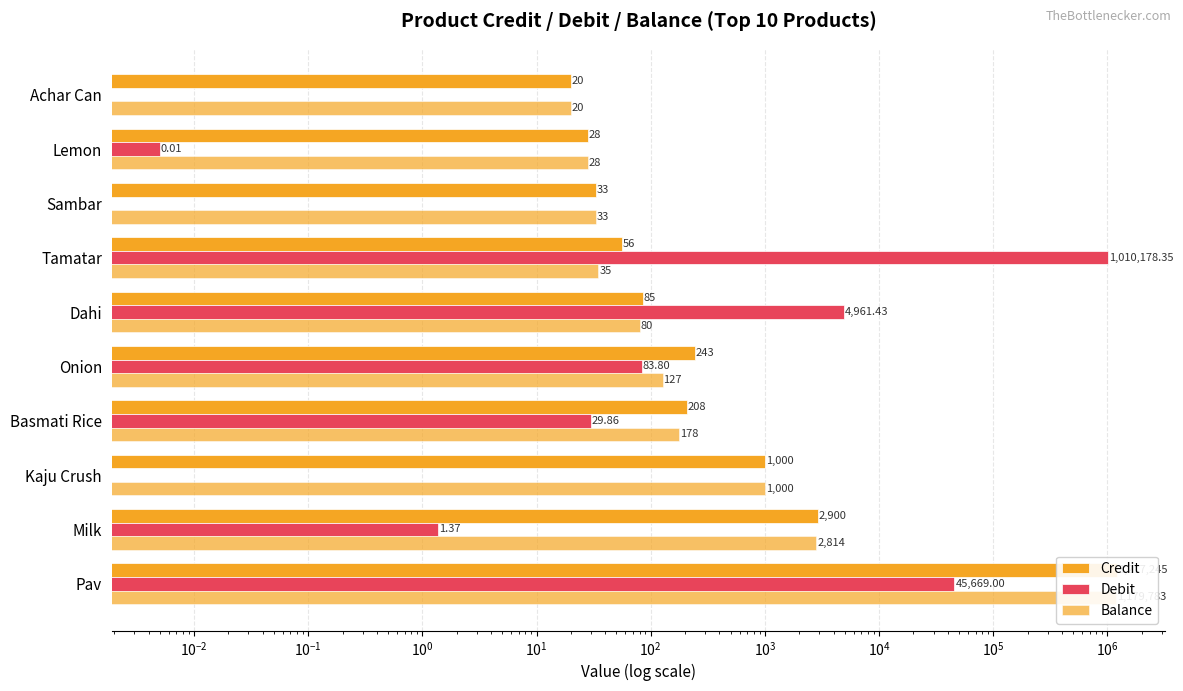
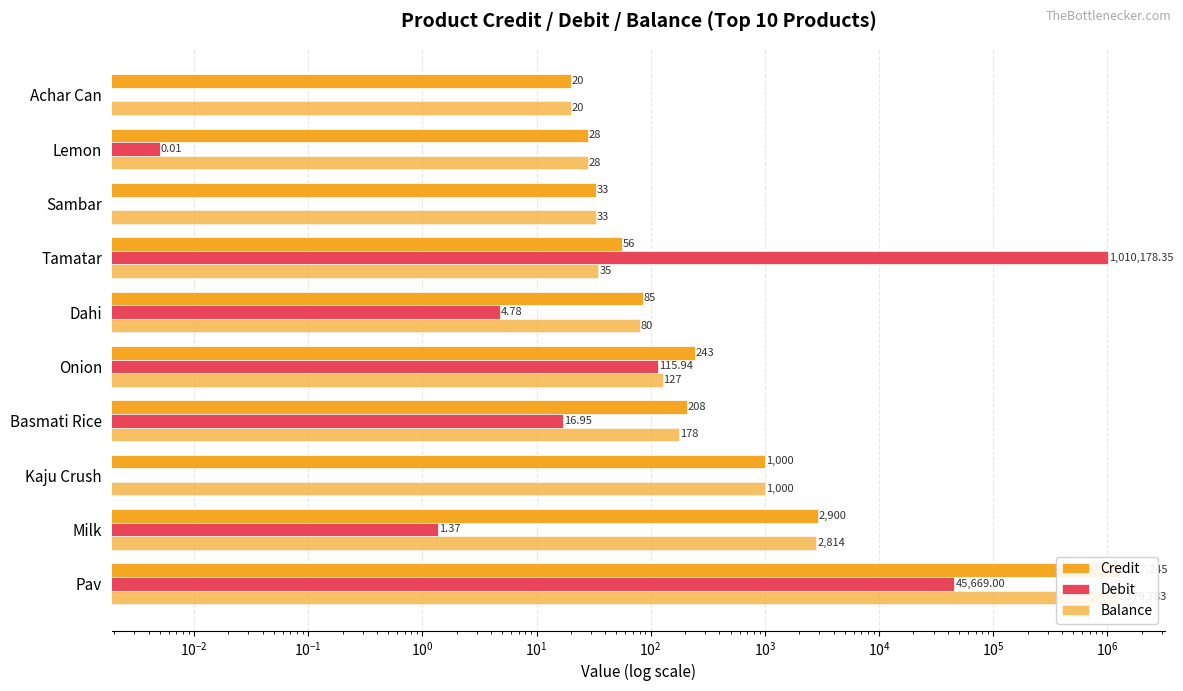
Debit, Dahi: 4,961.43 -> 4.78
Debit, Onion: 83.80 -> 115.94
Debit, Basmati Rice: 29.86 -> 16.95
